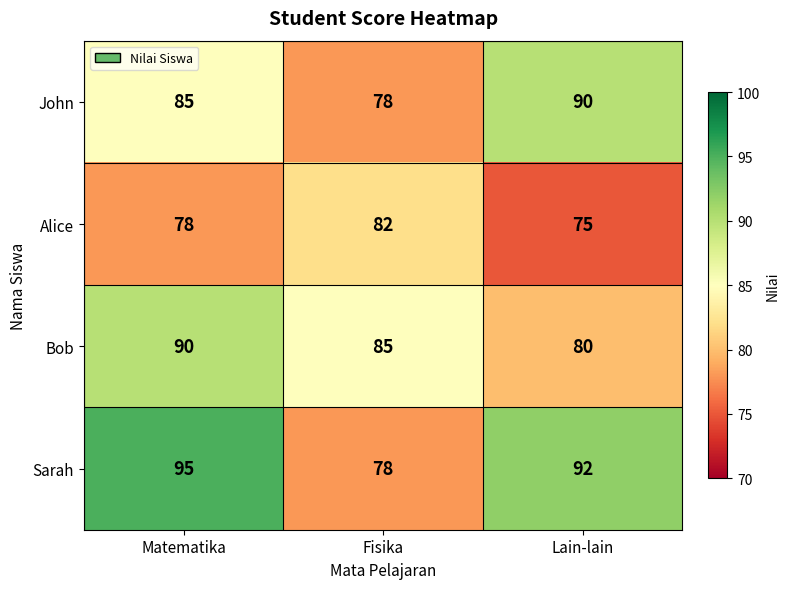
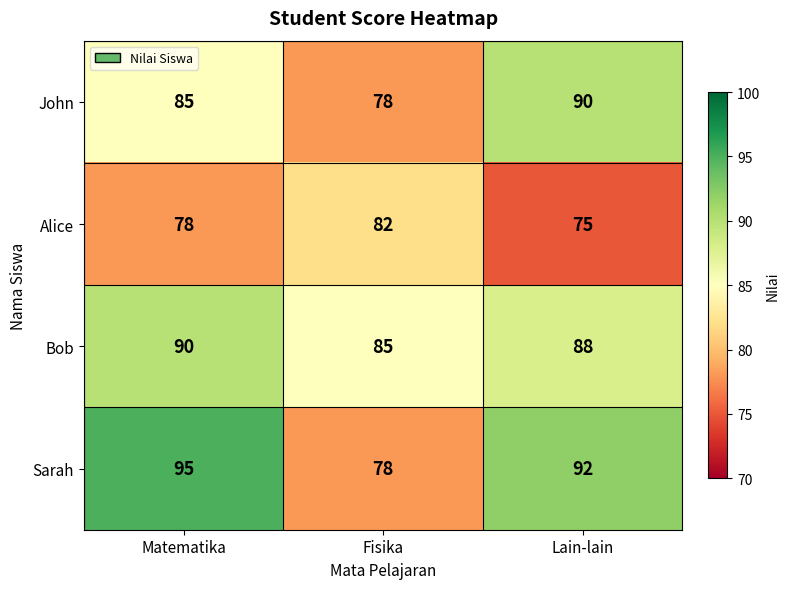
Bob, Lain-lain: 80 -> 88
